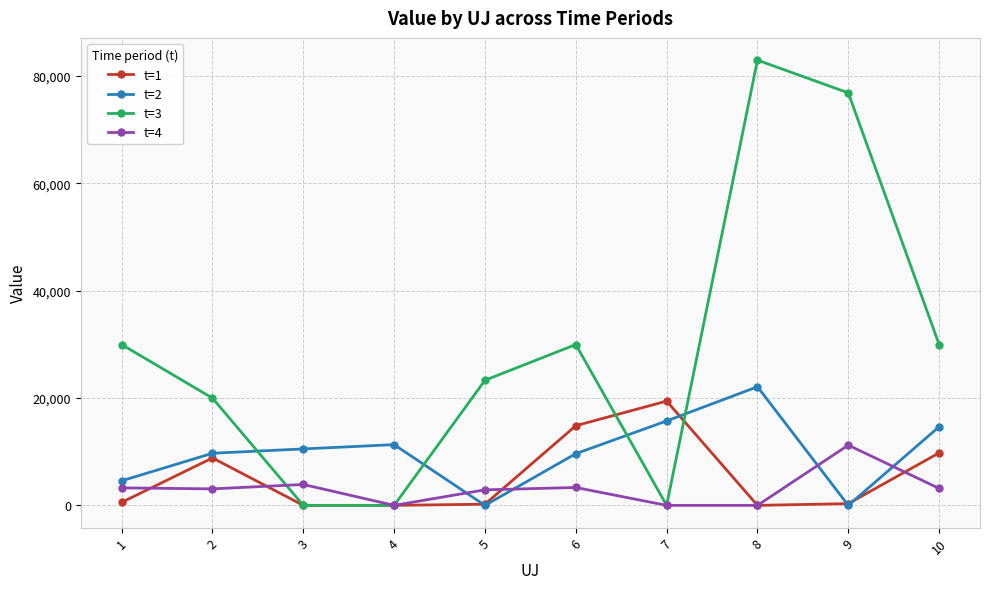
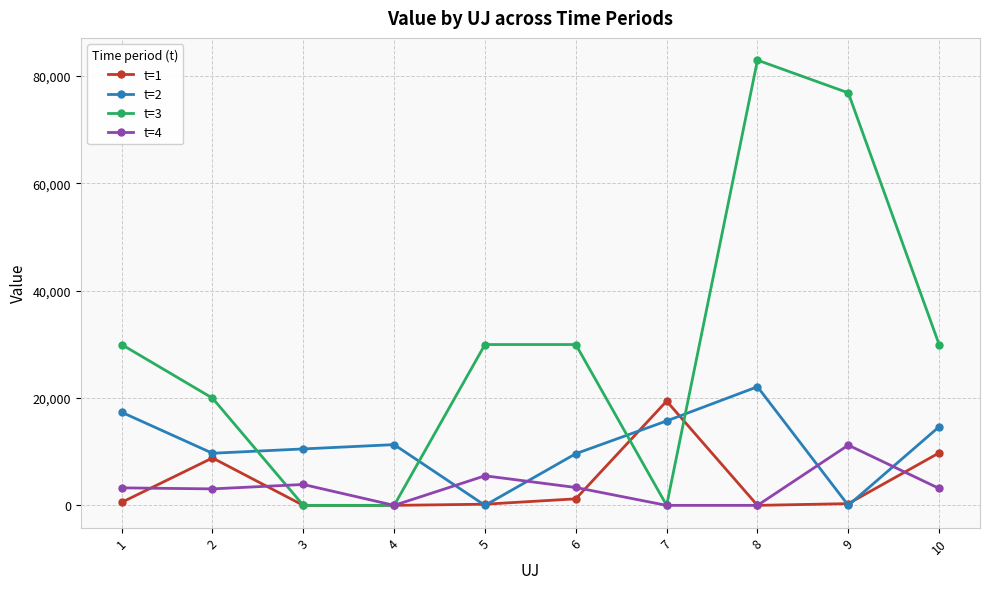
t=2, 1: 5,000 -> 17,000
t=3, 5: 23,000 -> 30,000
t=4, 5: 3,000 -> 6,000
t=1, 6: 15,000 -> 1,000
